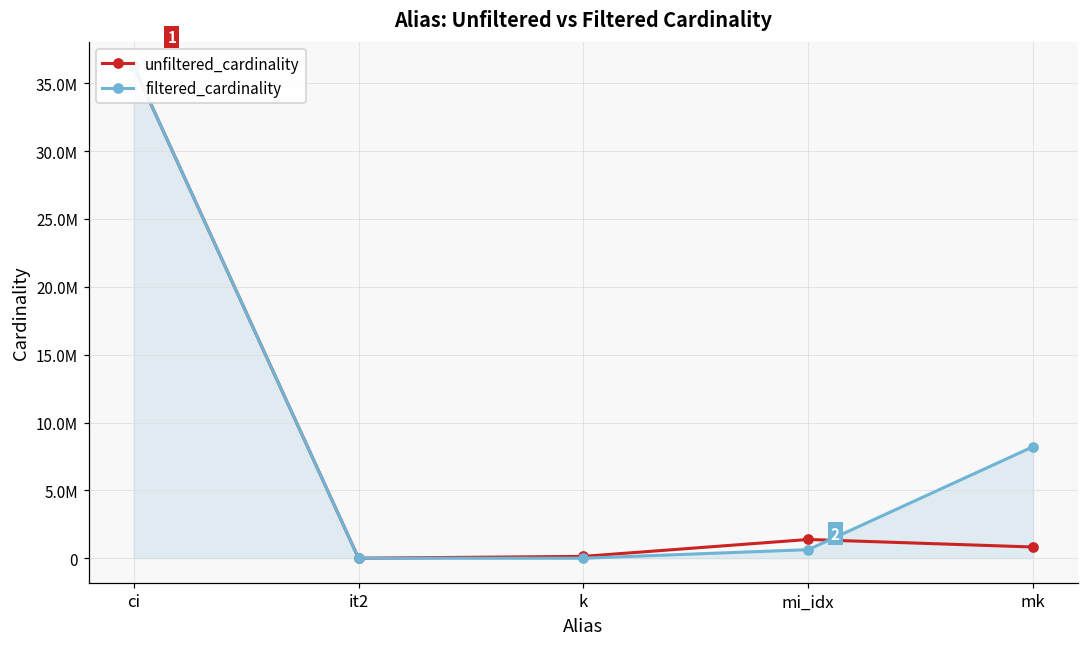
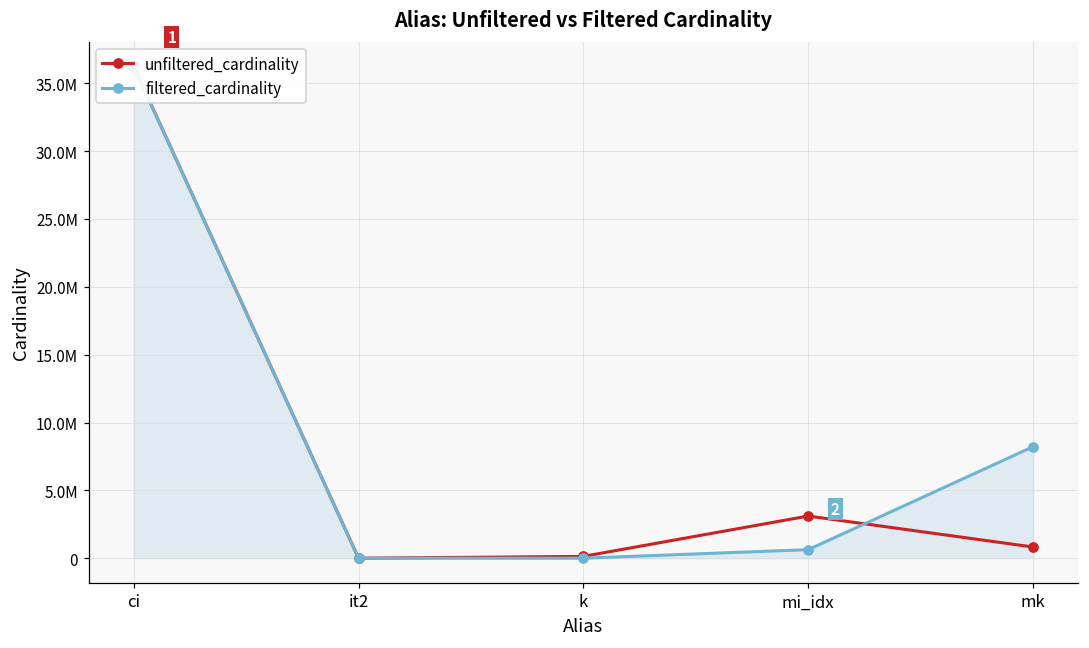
unfiltered_cardinality, mi_idx: 1400000 -> 3100000
